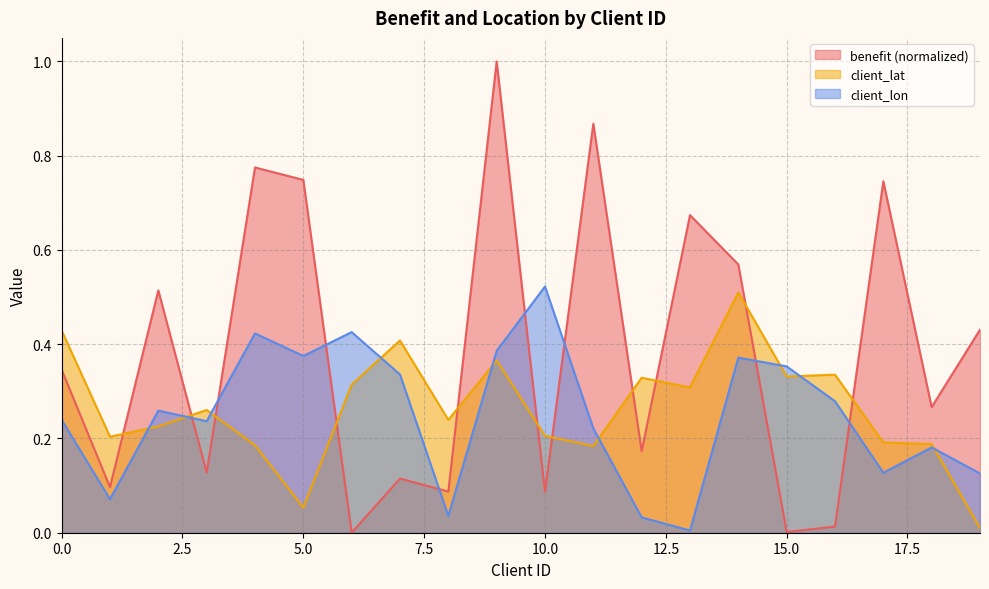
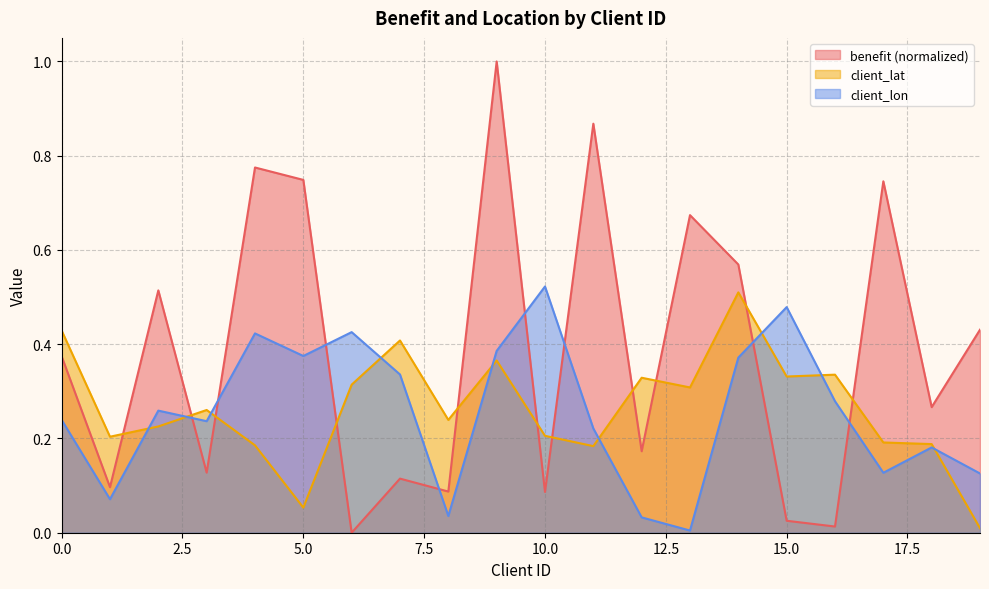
benefit (normalized), 0.0: 0.35 -> 0.37
benefit (normalized), 15.0: 0.00 -> 0.03
client_lon, 15.0: 0.35 -> 0.48
